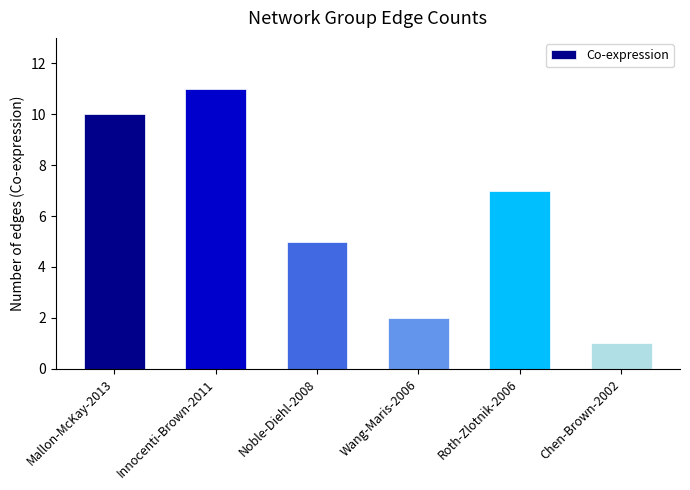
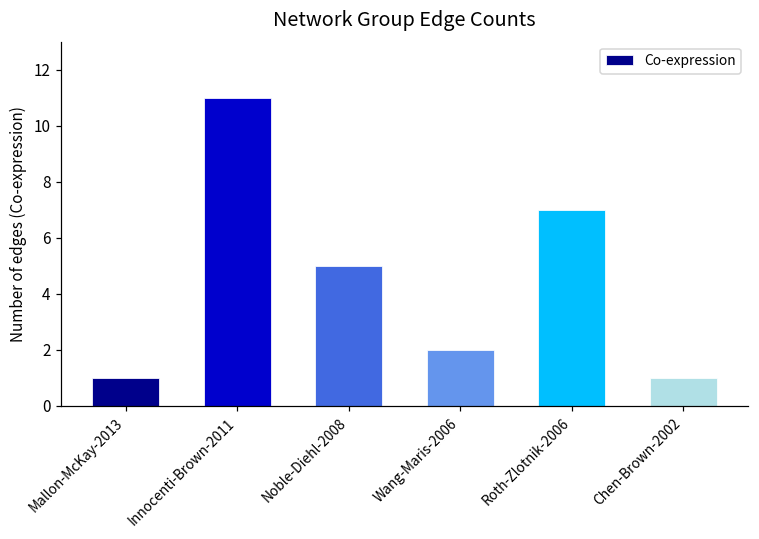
Mallon-McKay-2013: 10 -> 1
